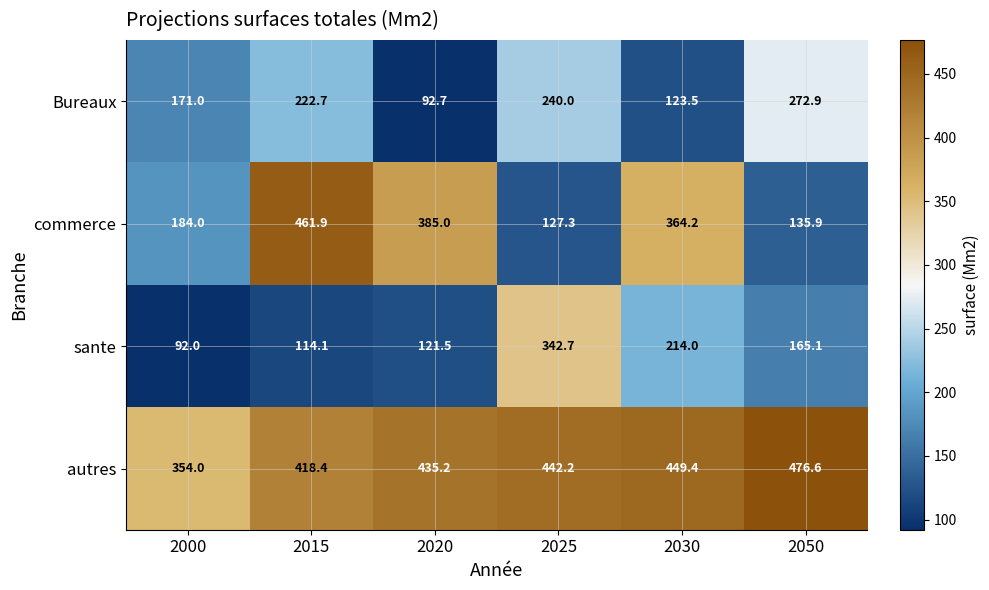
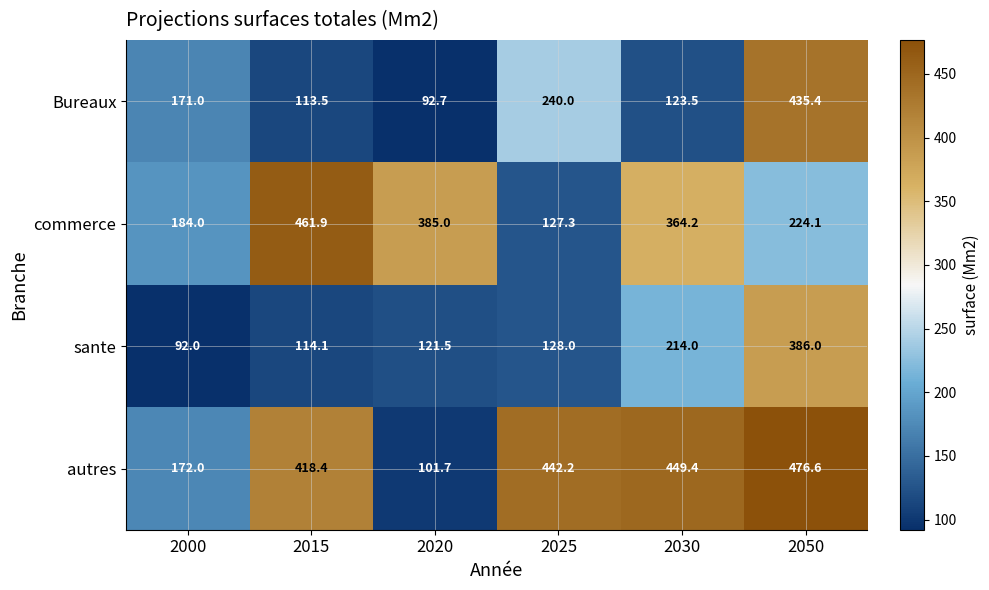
Bureaux, 2015: 222.7 -> 113.5
Bureaux, 2050: 272.9 -> 435.4
commerce, 2050: 135.9 -> 224.1
sante, 2025: 342.7 -> 128.0
sante, 2050: 165.1 -> 386.0
autres, 2000: 354.0 -> 172.0
autres, 2020: 435.2 -> 101.7
